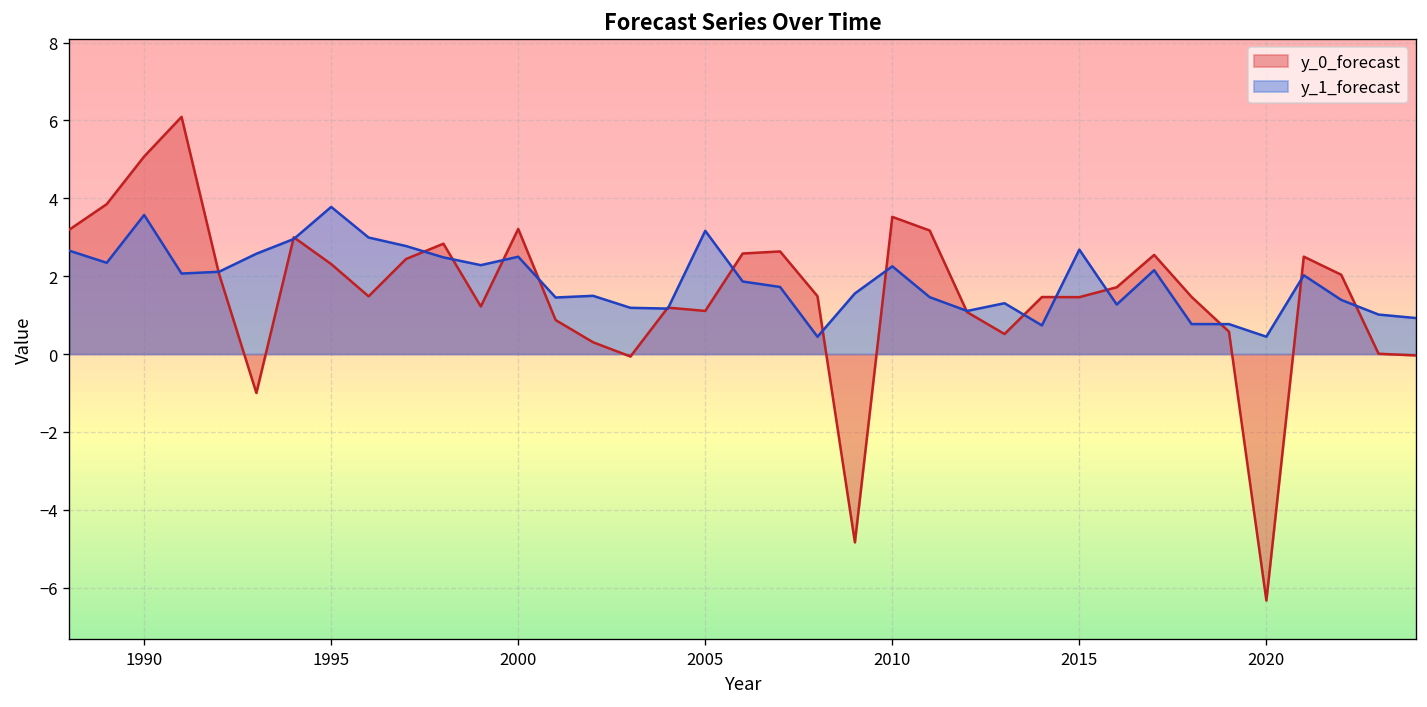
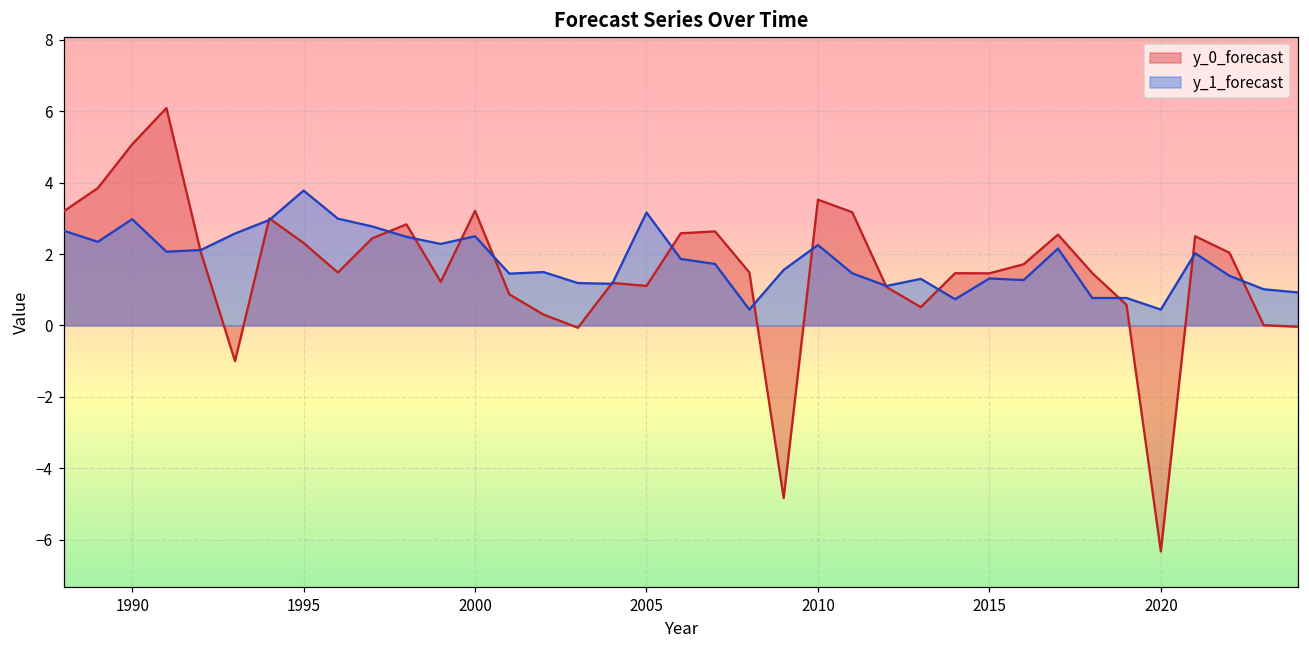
y_1_forecast, 1990: 3.6 -> 3.0
y_1_forecast, 2015: 2.7 -> 1.3
